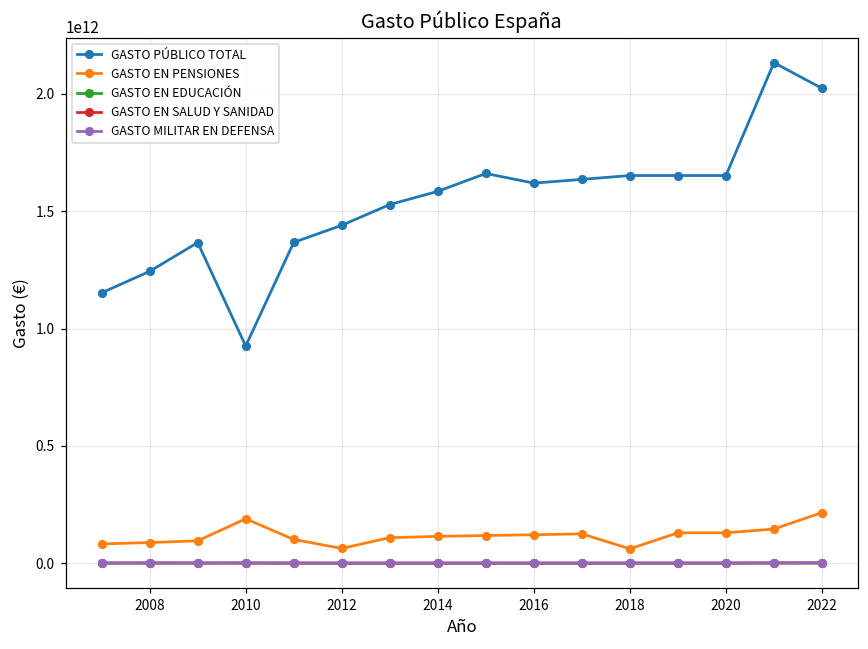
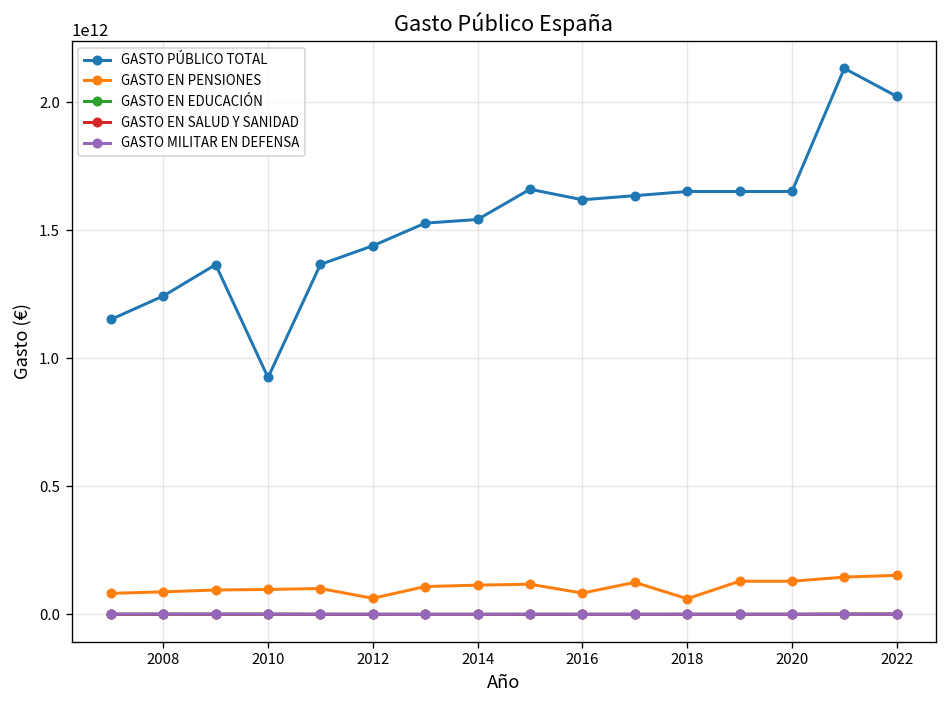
GASTO EN PENSIONES, 2010: 190000000000 -> 100000000000
GASTO PÚBLICO TOTAL, 2014: 1580000000000 -> 1540000000000
GASTO EN PENSIONES, 2016: 120000000000 -> 80000000000
GASTO EN PENSIONES, 2022: 220000000000 -> 150000000000
